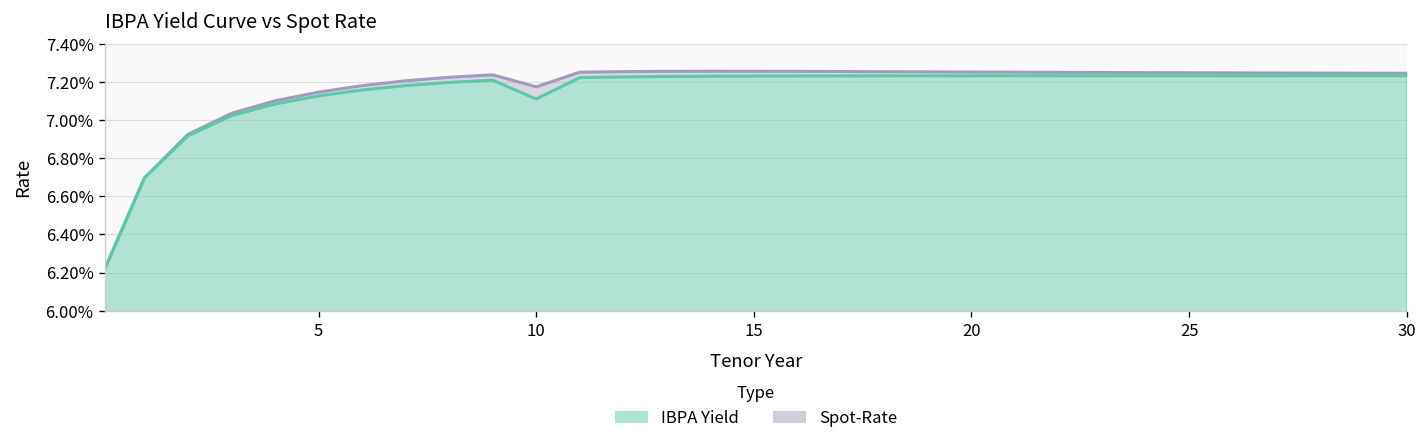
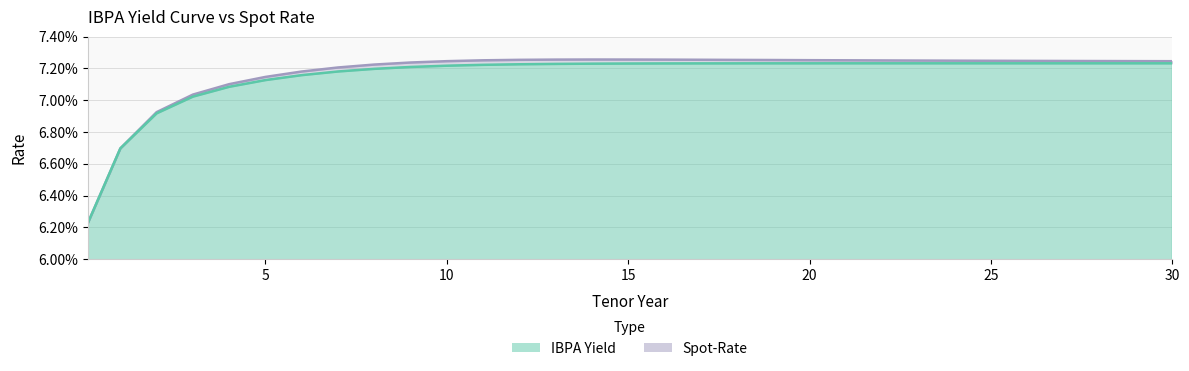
Spot-Rate, 10: 7.17% -> 7.25%
IBPA Yield, 10: 7.11% -> 7.22%
